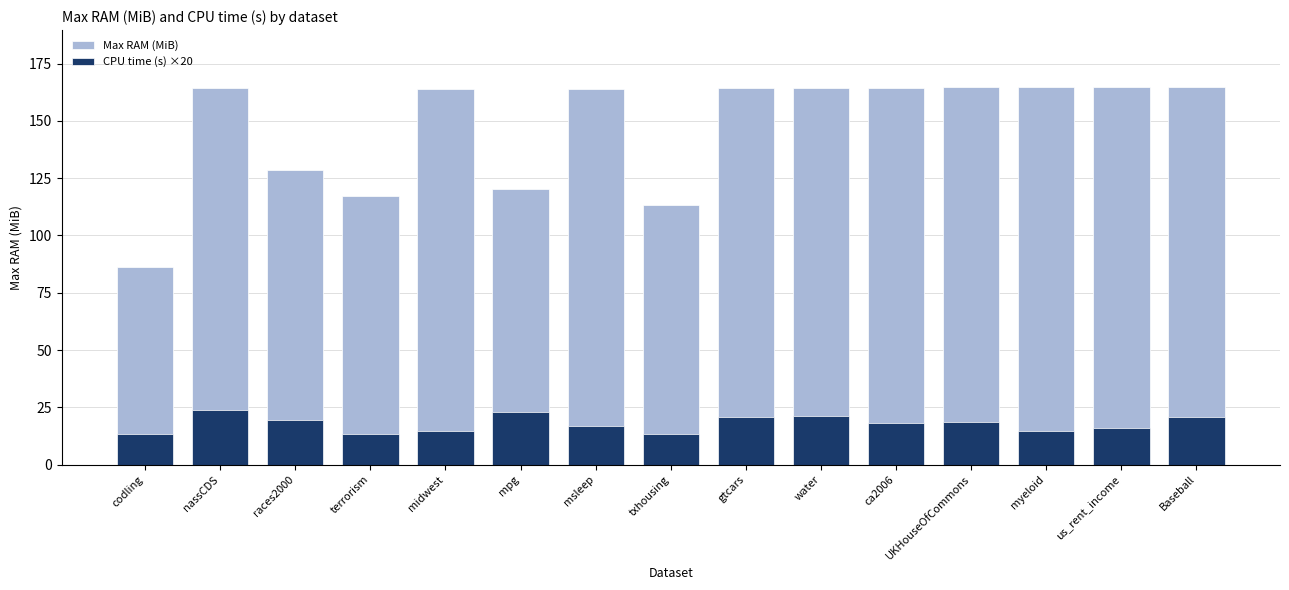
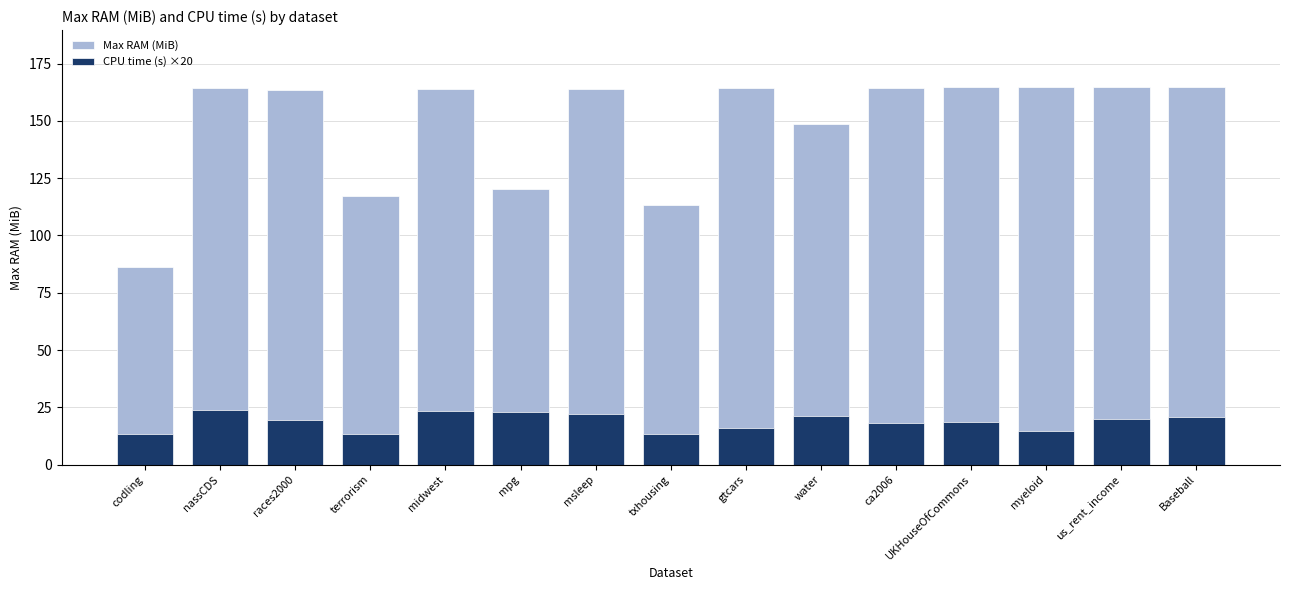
Max RAM (MiB), races2000: 129 -> 163
CPU time (s) ×20, midwest: 15 -> 23
CPU time (s) ×20, msleep: 17 -> 22
CPU time (s) ×20, gtcars: 21 -> 16
Max RAM (MiB), water: 164 -> 148
CPU time (s) ×20, us_rent_income: 16 -> 20
